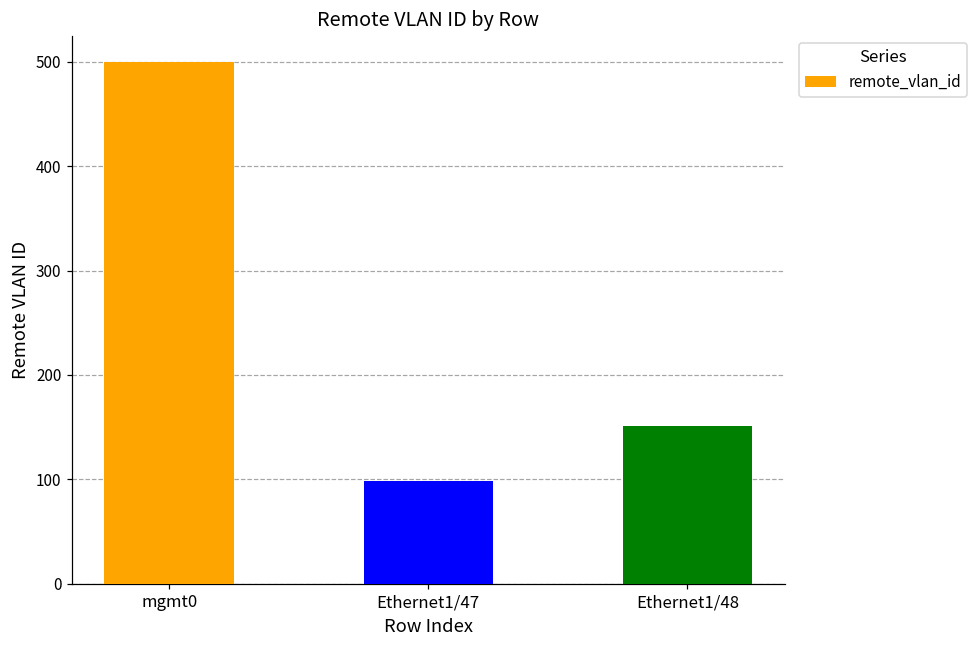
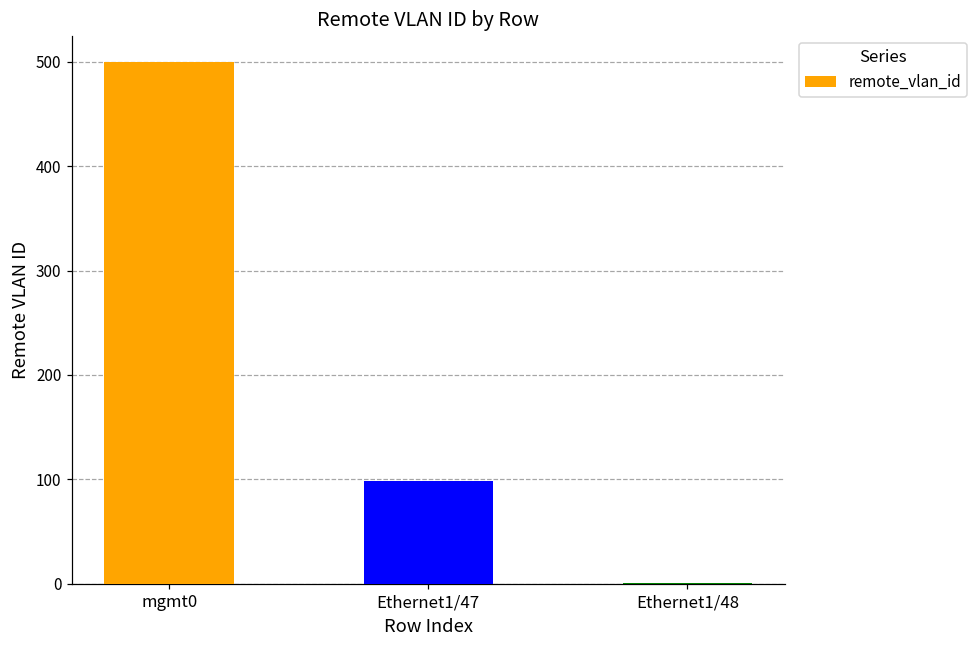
Ethernet1/48: 150 -> 0
